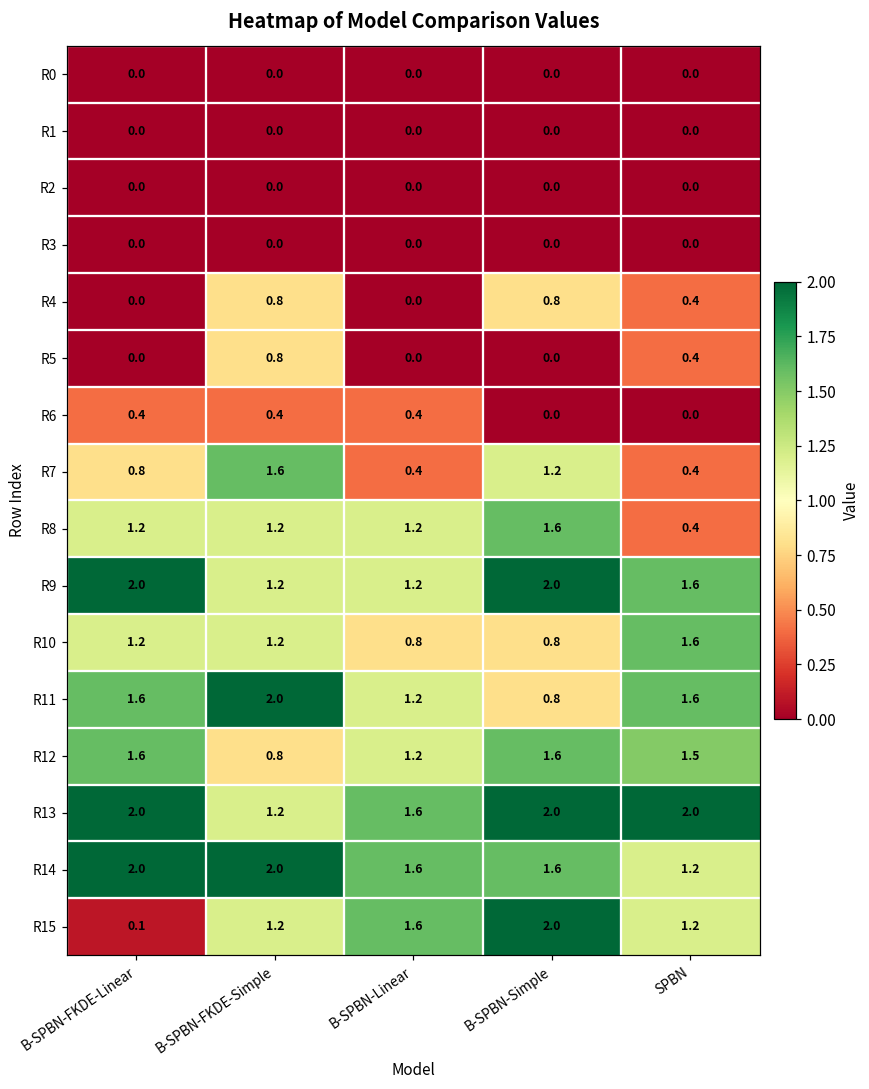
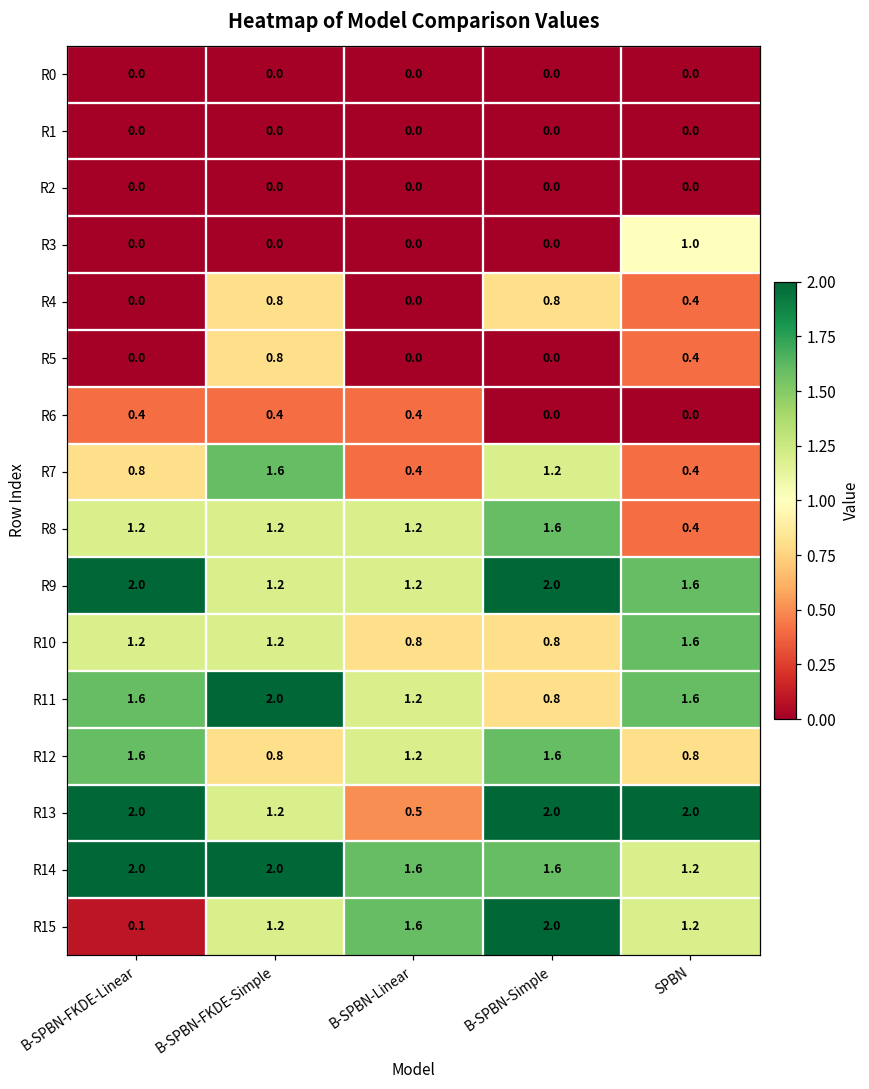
R3, SPBN: 0.0 -> 1.0
R12, SPBN: 1.5 -> 0.8
R13, B-SPBN-Linear: 1.6 -> 0.5
